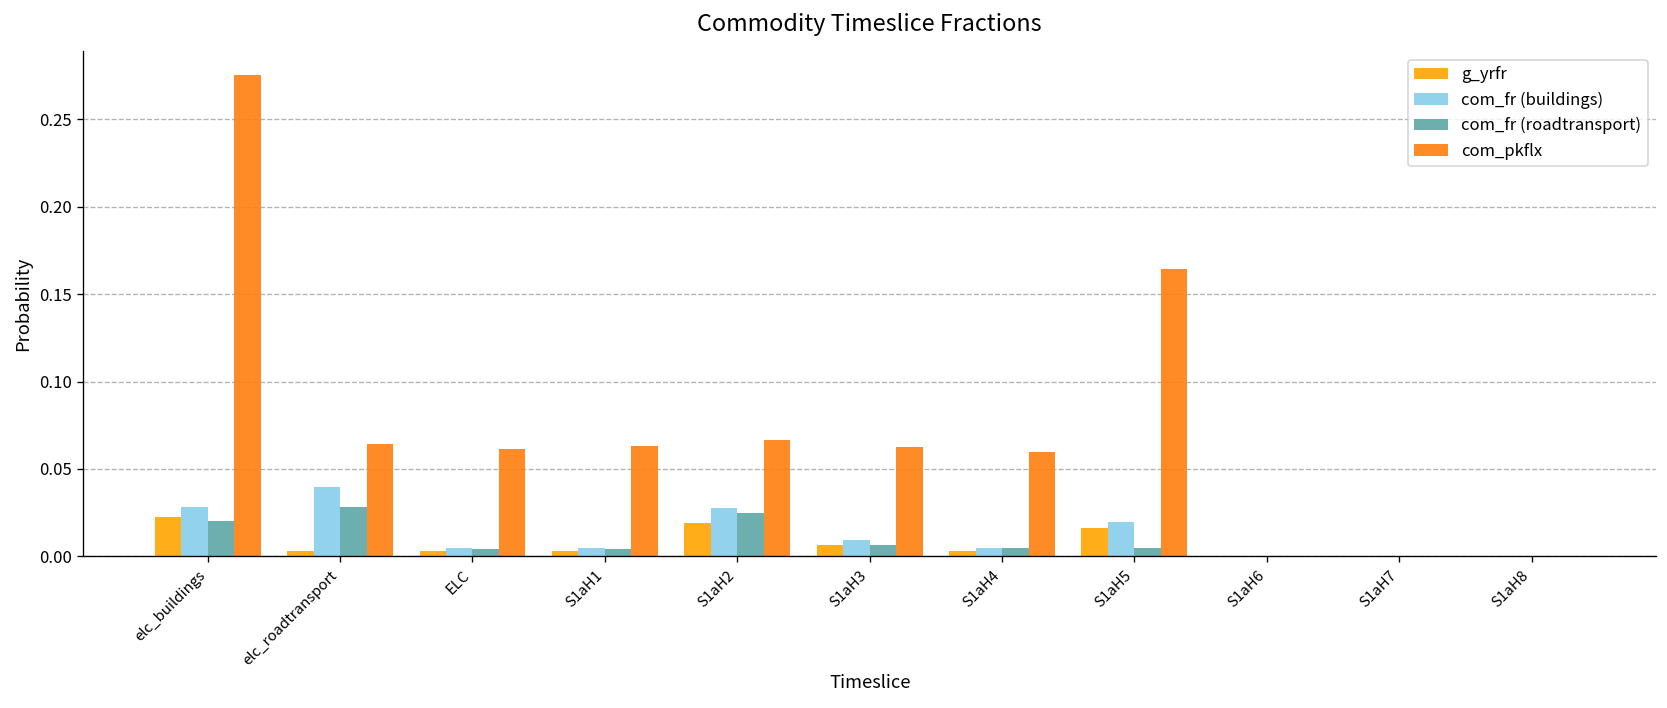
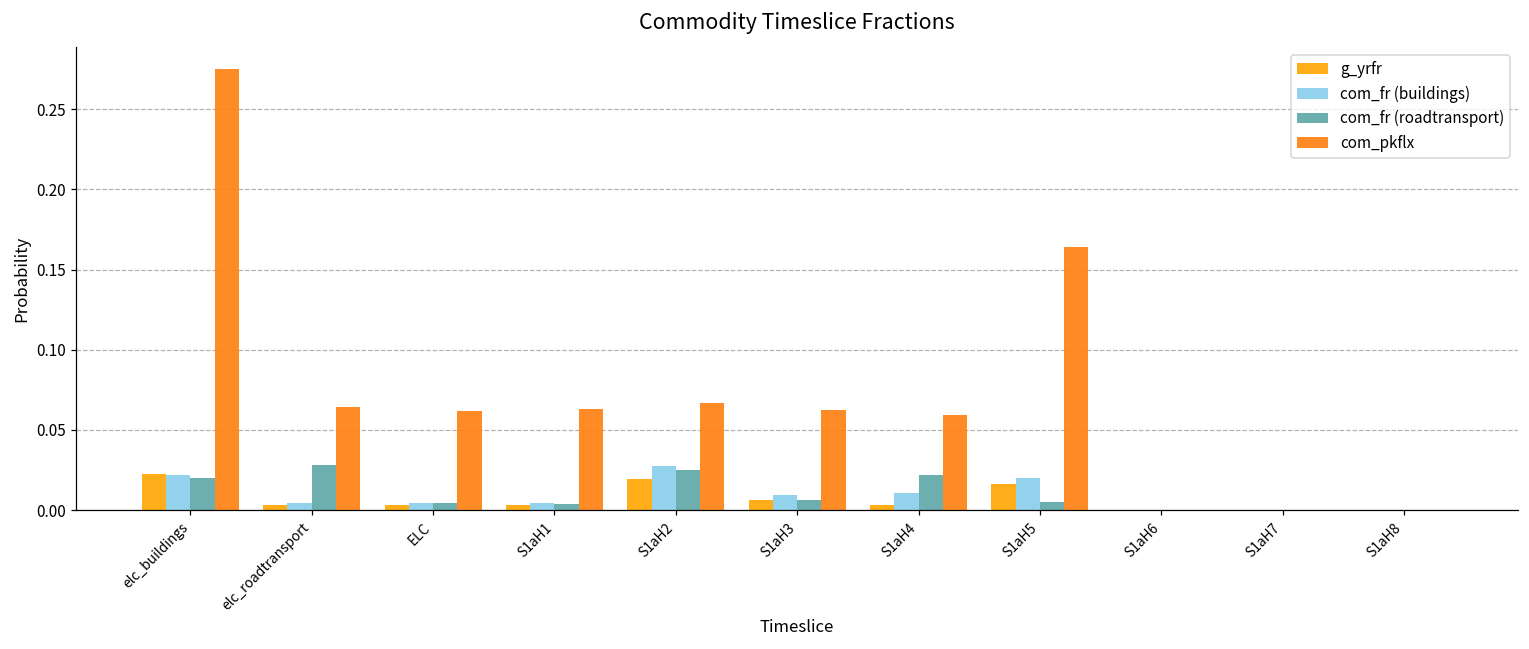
com_fr (buildings), elc_buildings: 0.028 -> 0.022
com_fr (buildings), elc_roadtransport: 0.039 -> 0.004
com_fr (buildings), S1aH4: 0.005 -> 0.010
com_fr (roadtransport), S1aH4: 0.005 -> 0.022
